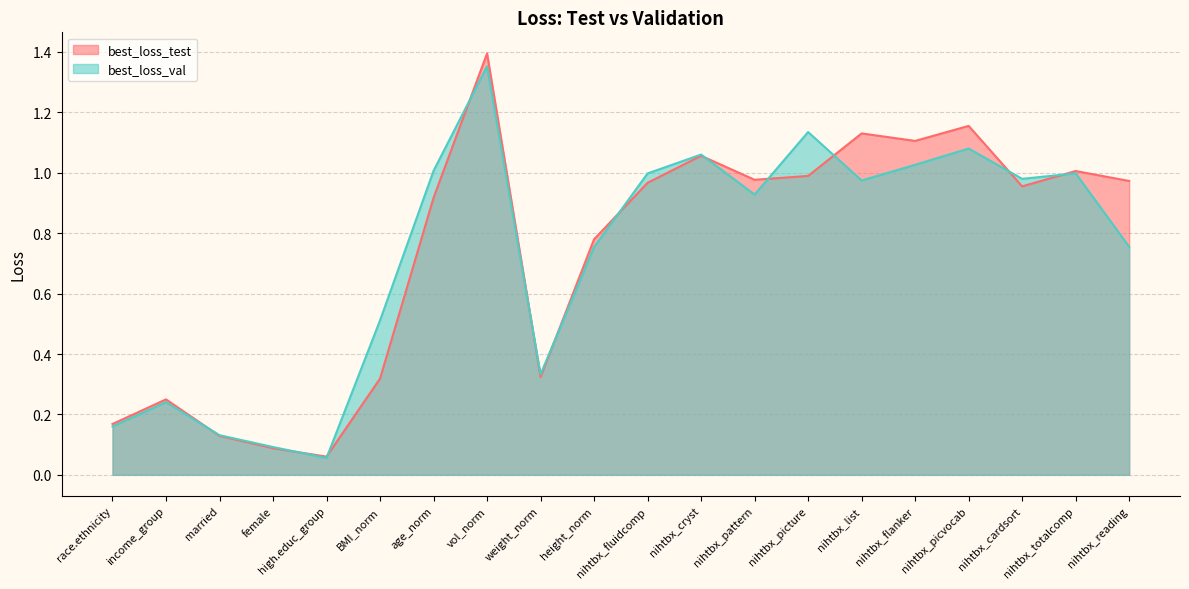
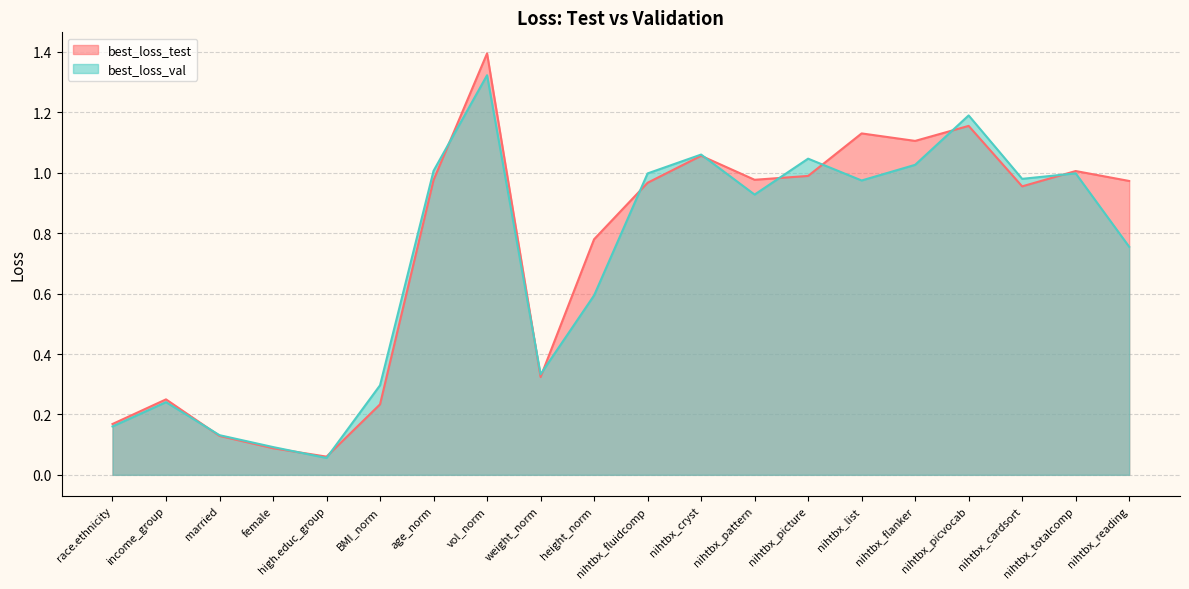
best_loss_test, BMI_norm: 0.32 -> 0.23
best_loss_val, BMI_norm: 0.51 -> 0.30
best_loss_test, age_norm: 0.92 -> 0.98
best_loss_val, vol_norm: 1.35 -> 1.32
best_loss_val, height_norm: 0.75 -> 0.59
best_loss_val, nihtbx_picture: 1.13 -> 1.05
best_loss_val, nihtbx_picvocab: 1.08 -> 1.19
